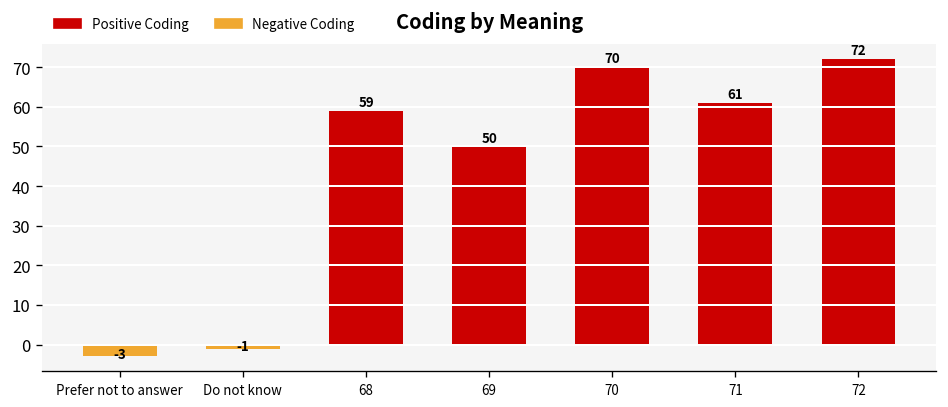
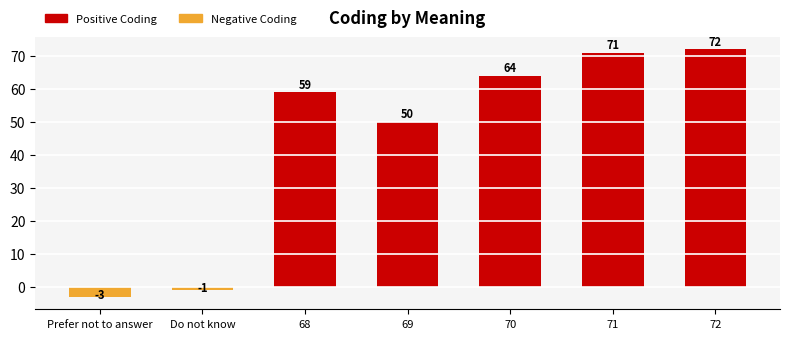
70: 70 -> 64
71: 61 -> 71
